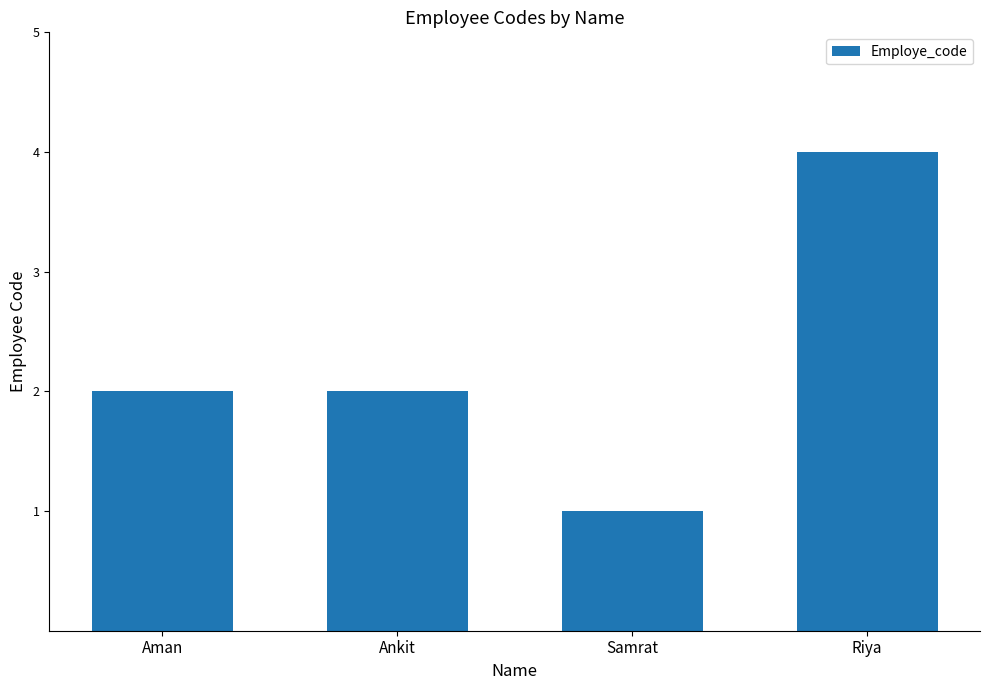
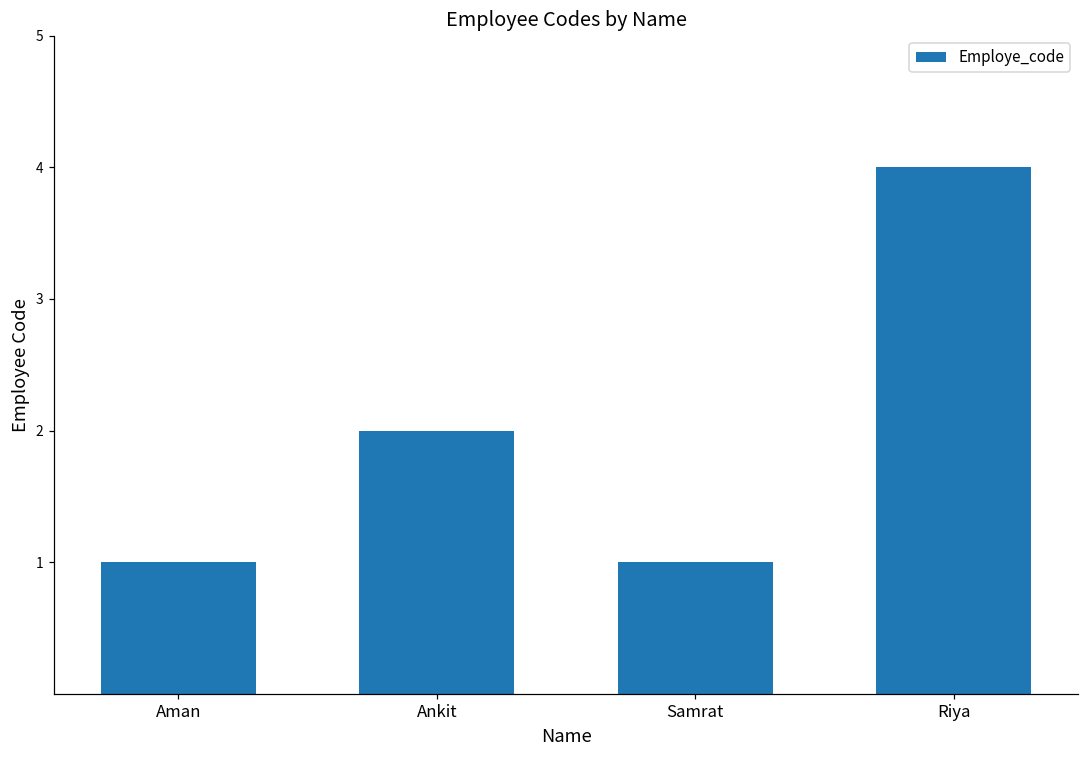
Aman: 2 -> 1
